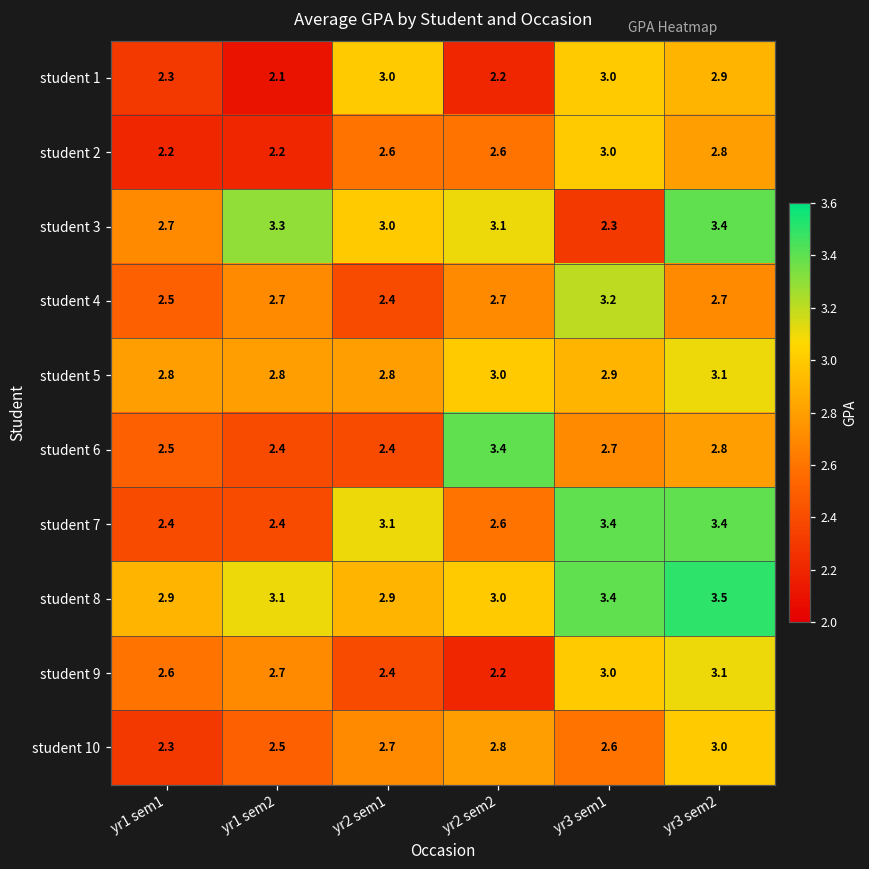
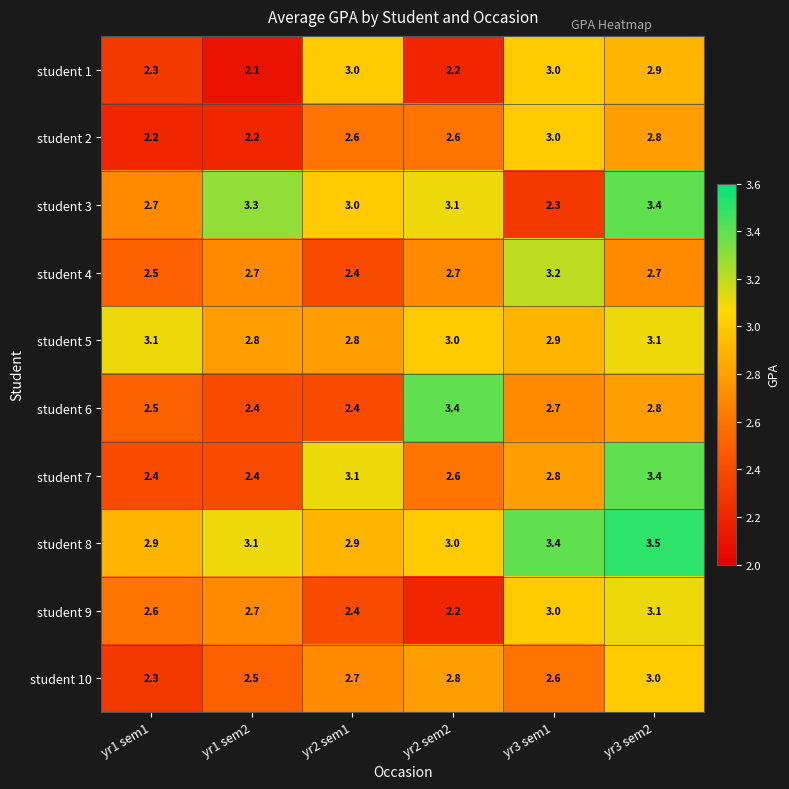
student 5, yr1 sem1: 2.8 -> 3.1
student 7, yr3 sem1: 3.4 -> 2.8
